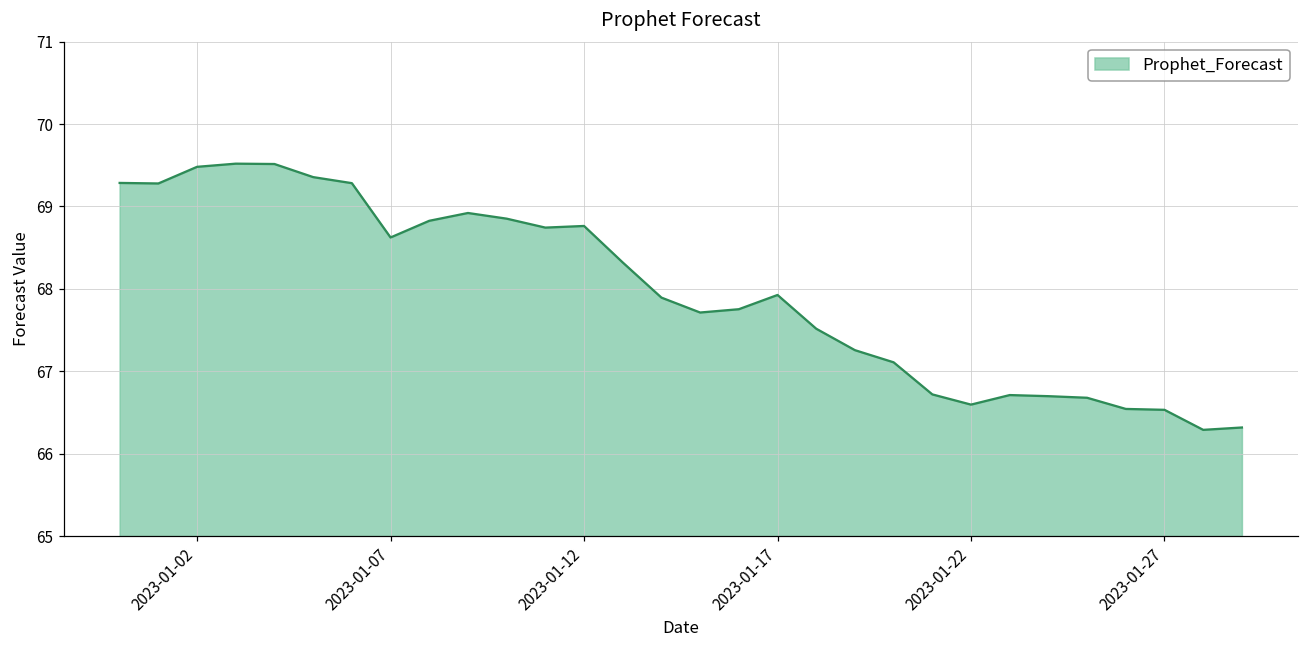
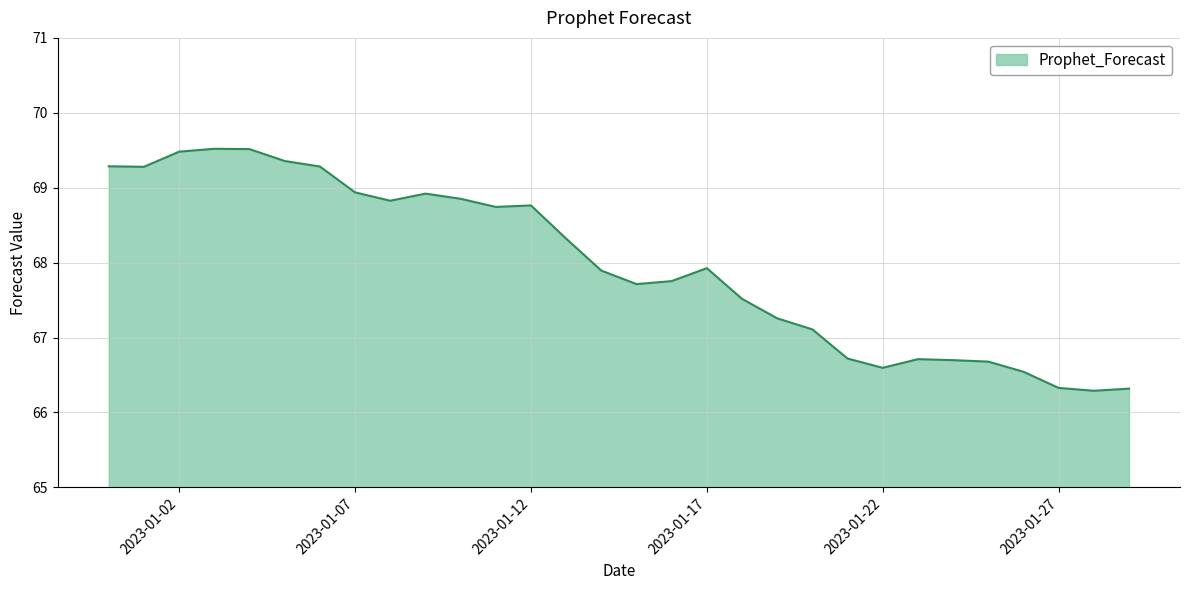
2023-01-07: 68.6 -> 68.9
2023-01-27: 66.5 -> 66.3
